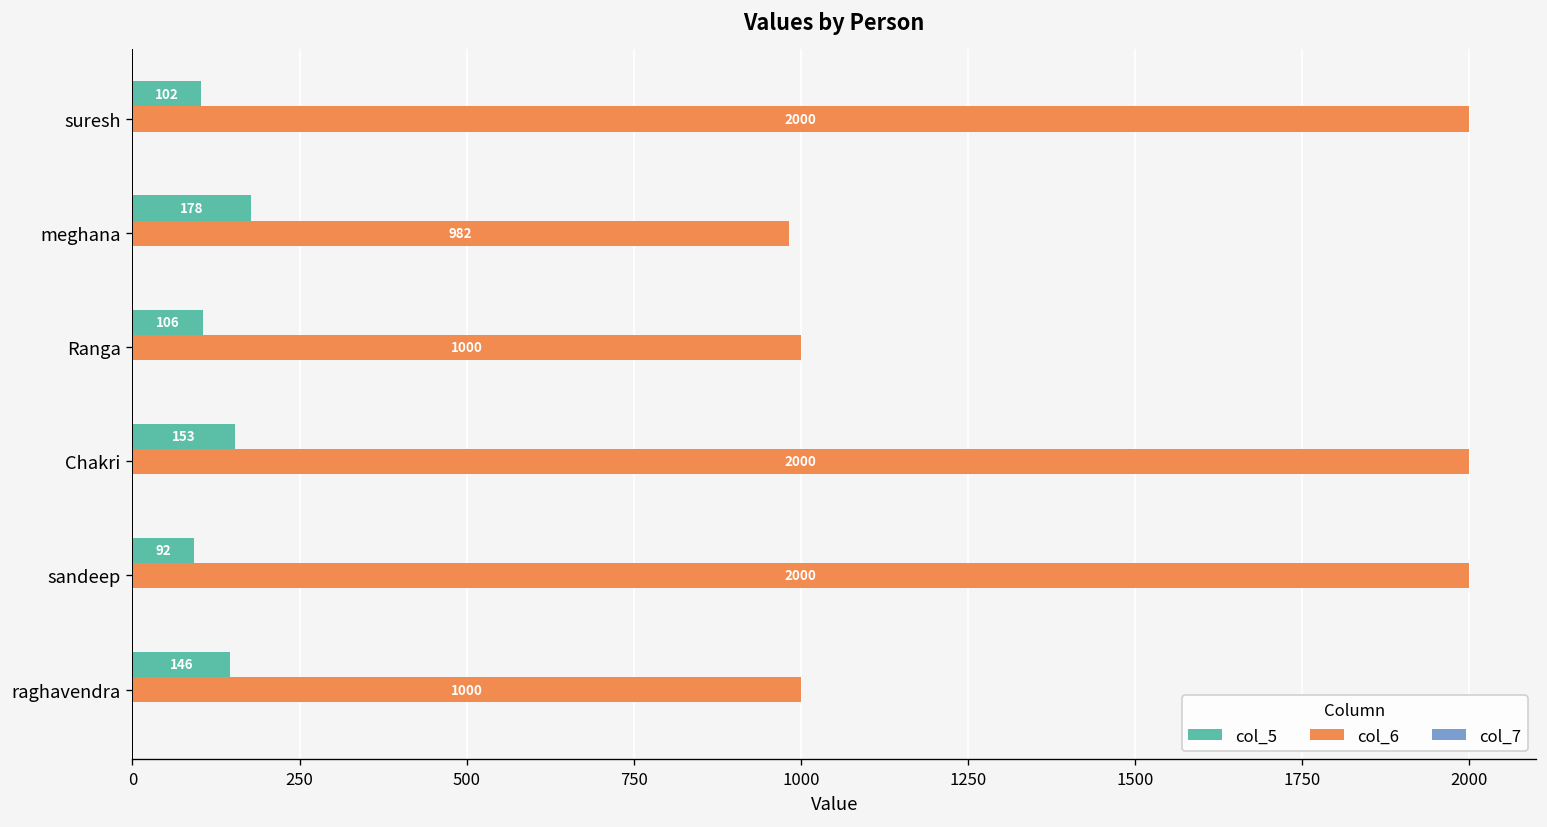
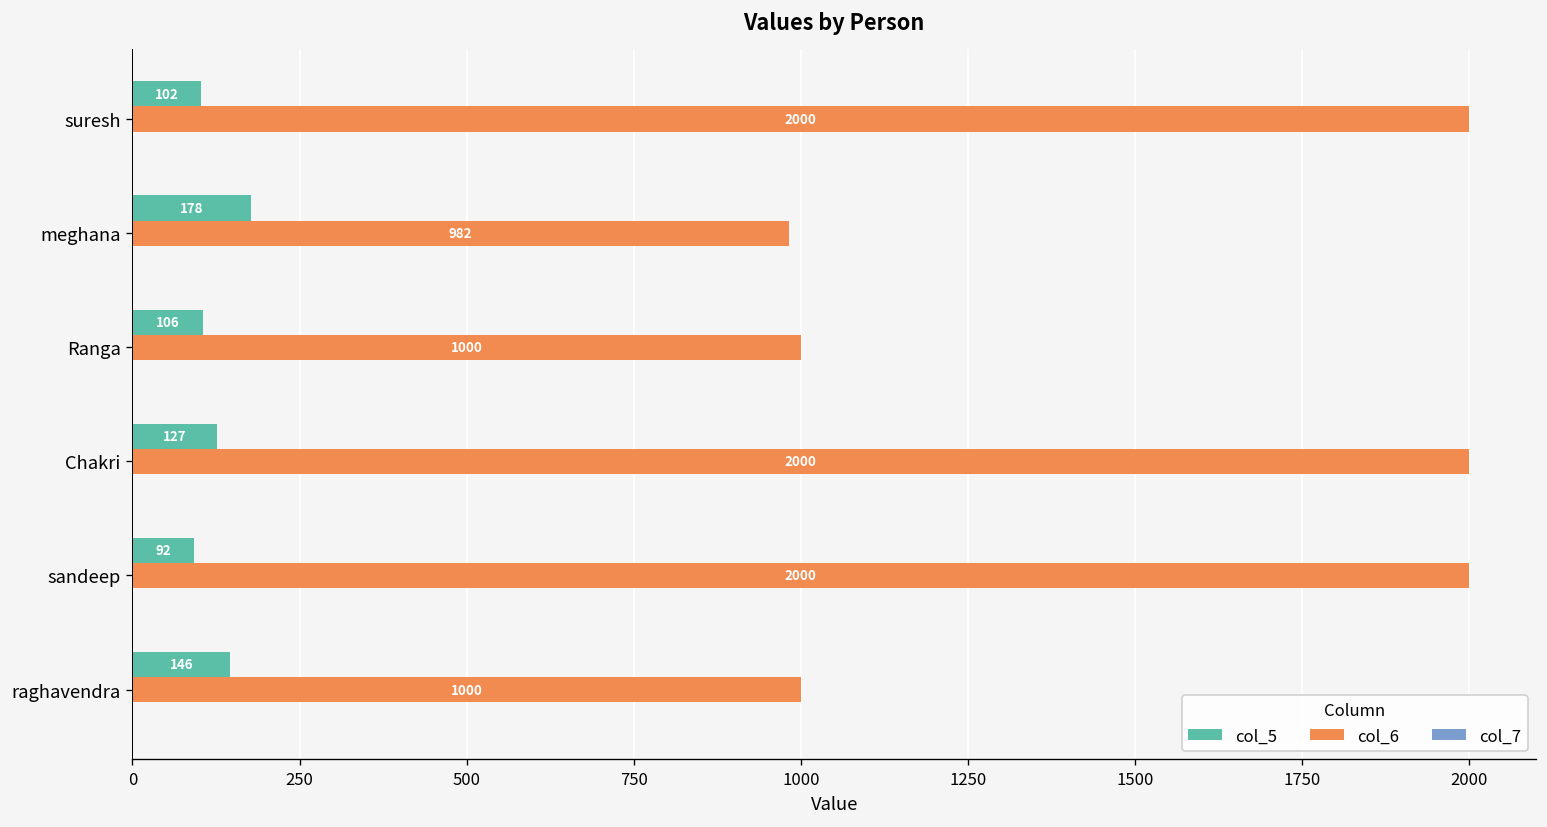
col_5, Chakri: 153 -> 127
